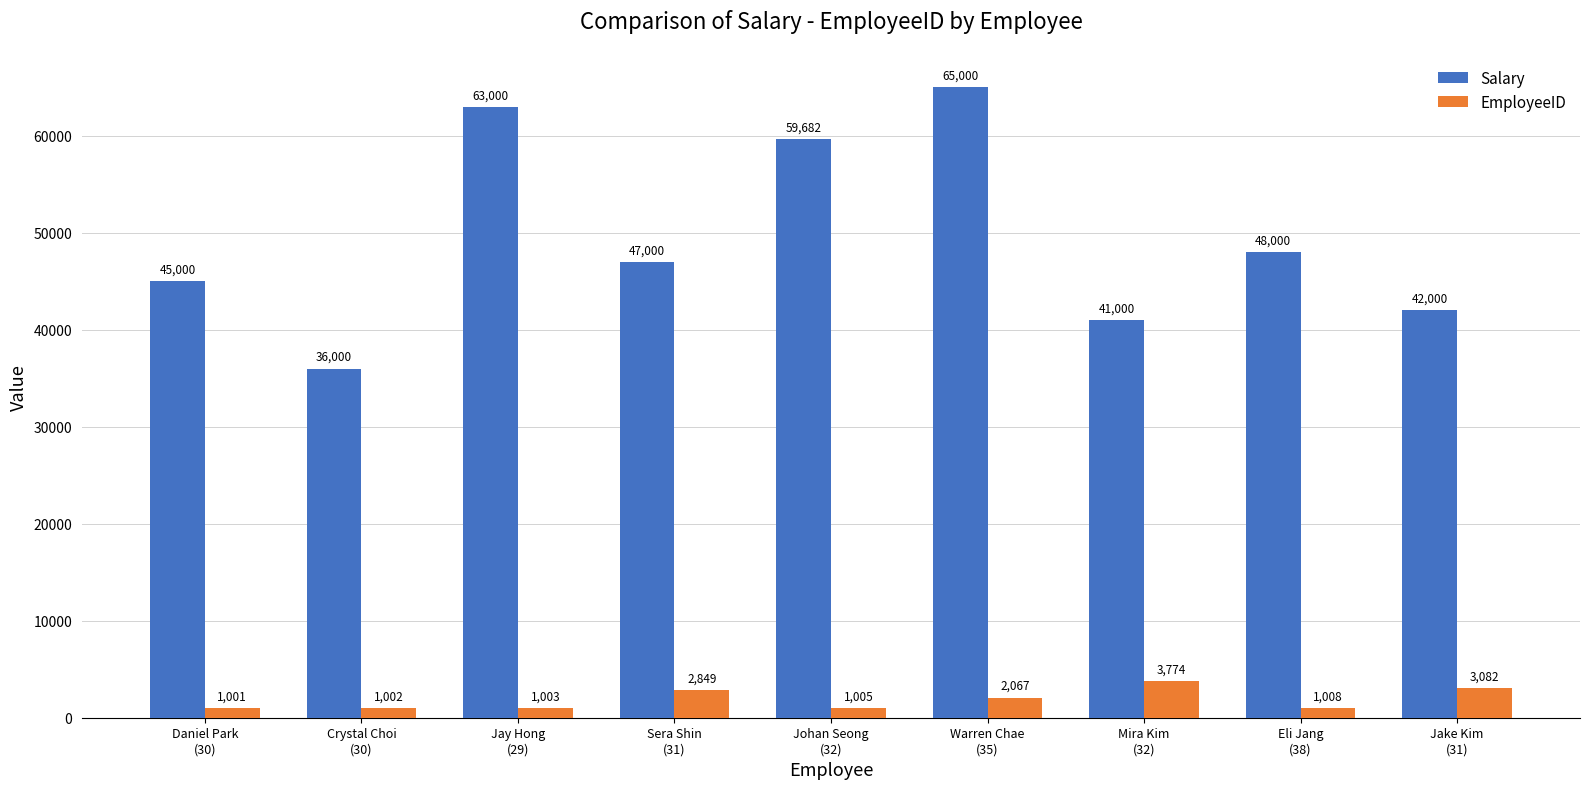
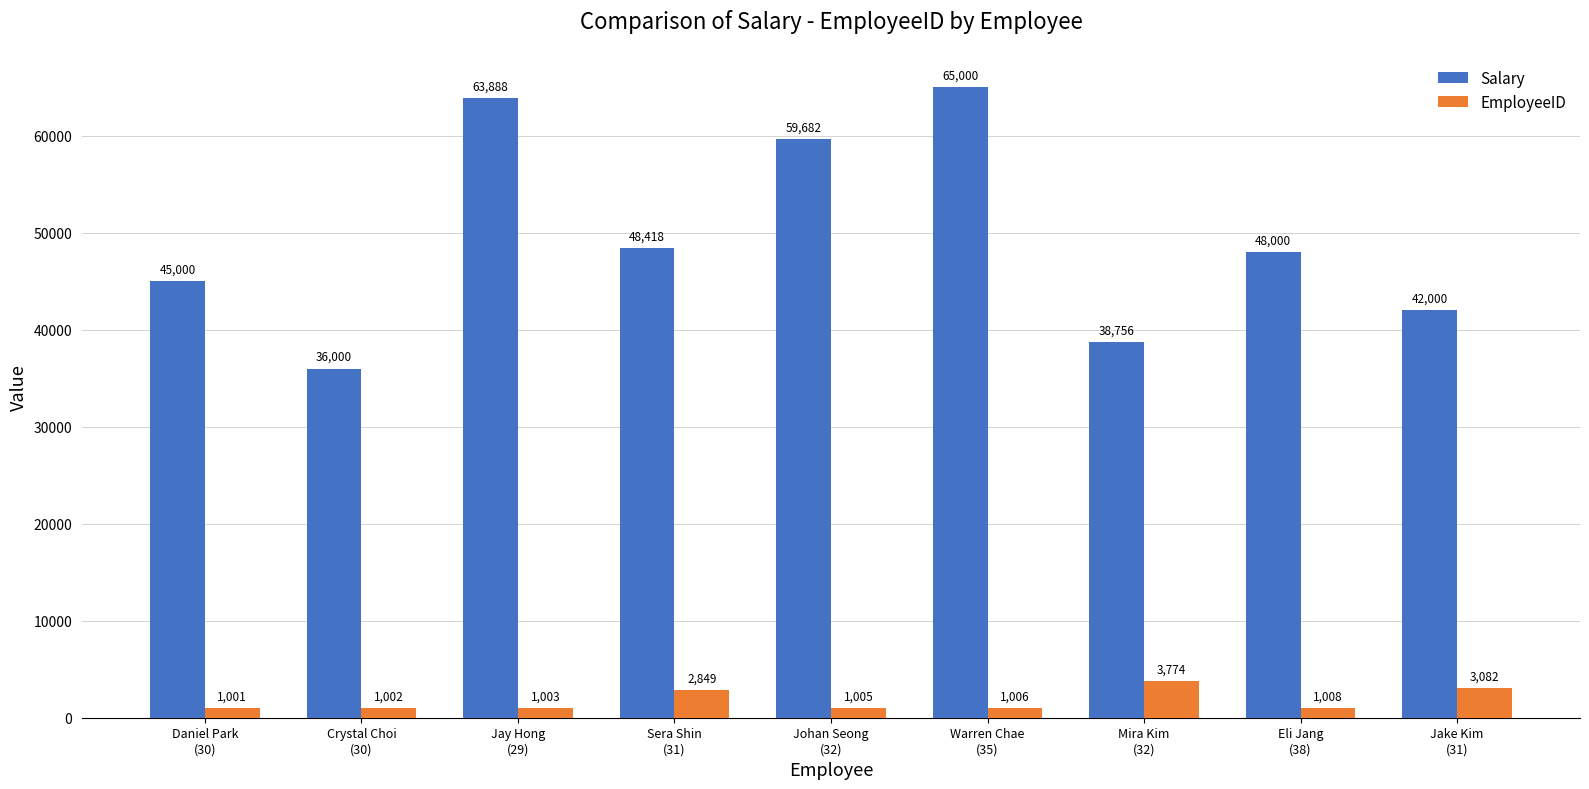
Salary, Jay Hong (29): 63,000 -> 63,888
Salary, Sera Shin (31): 47,000 -> 48,418
EmployeeID, Warren Chae (35): 2,067 -> 1,006
Salary, Mira Kim (32): 41,000 -> 38,756
